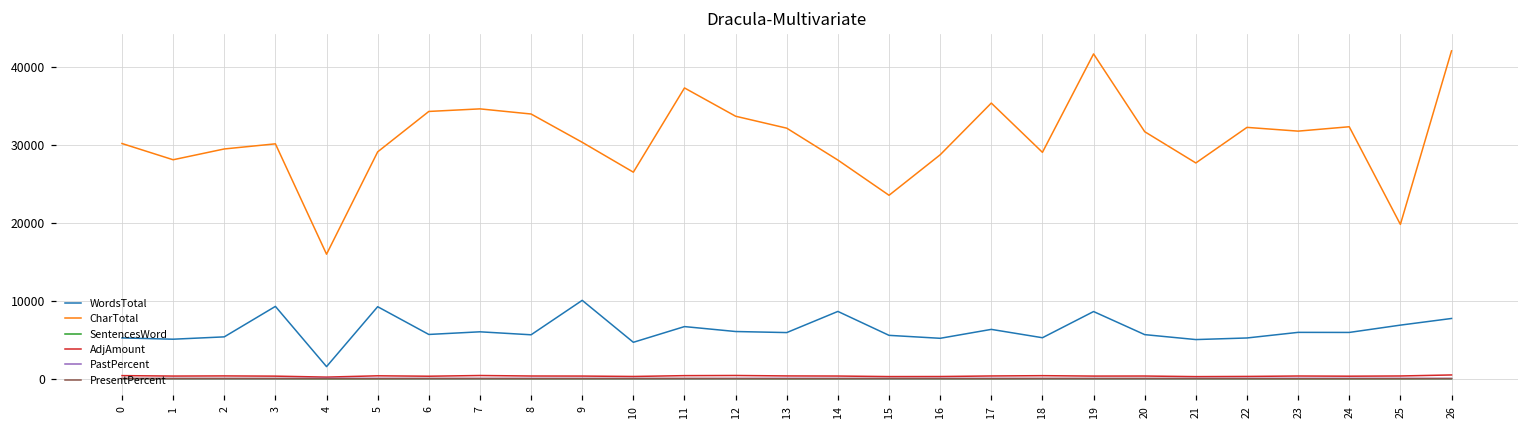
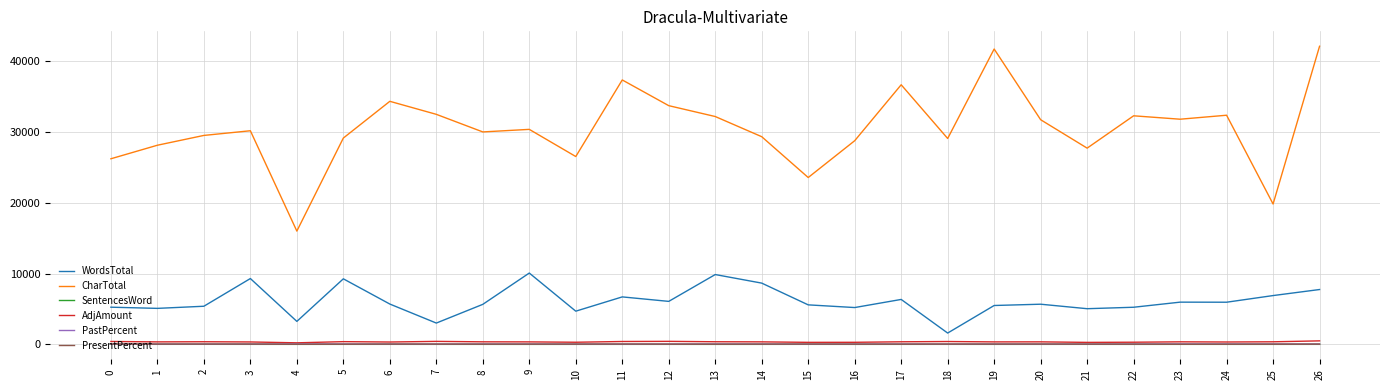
CharTotal, 0: 30000 -> 26000
WordsTotal, 4: 2000 -> 3000
WordsTotal, 7: 6000 -> 3000
CharTotal, 7: 35000 -> 33000
CharTotal, 8: 34000 -> 30000
WordsTotal, 13: 6000 -> 10000
CharTotal, 14: 28000 -> 29000
CharTotal, 17: 35000 -> 37000
WordsTotal, 18: 5000 -> 2000
WordsTotal, 19: 9000 -> 6000
